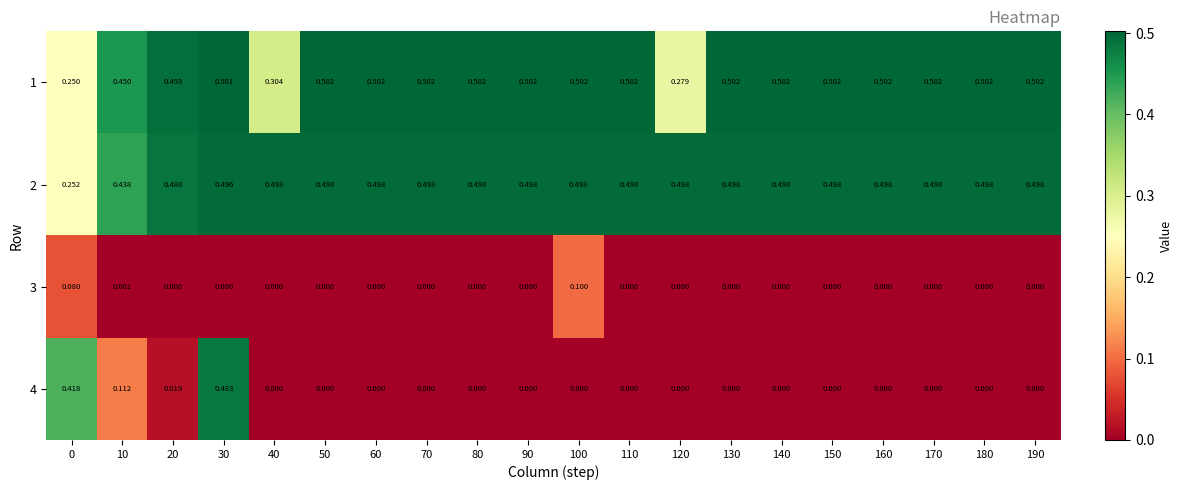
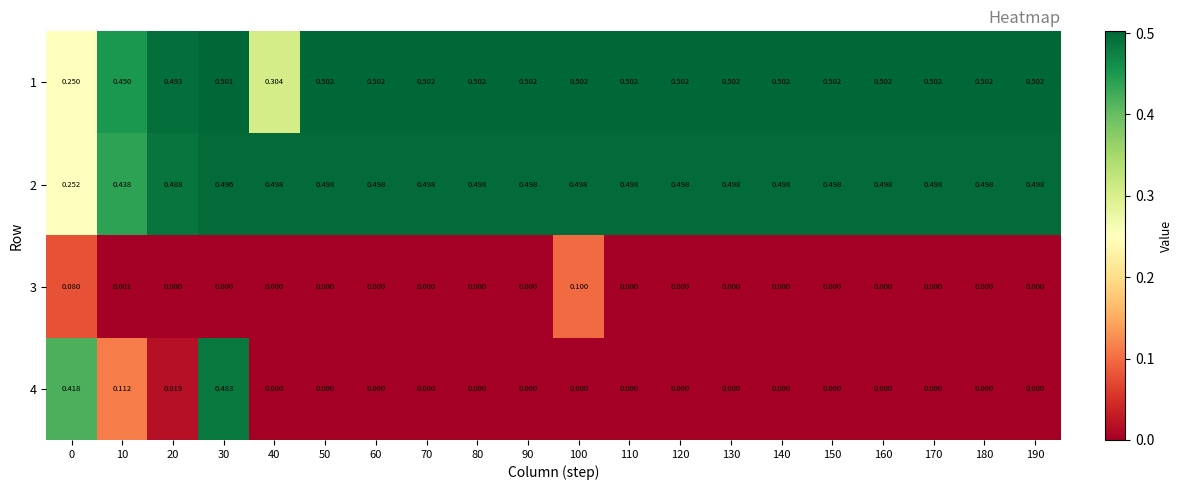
1, 120: 0.279 -> 0.502
